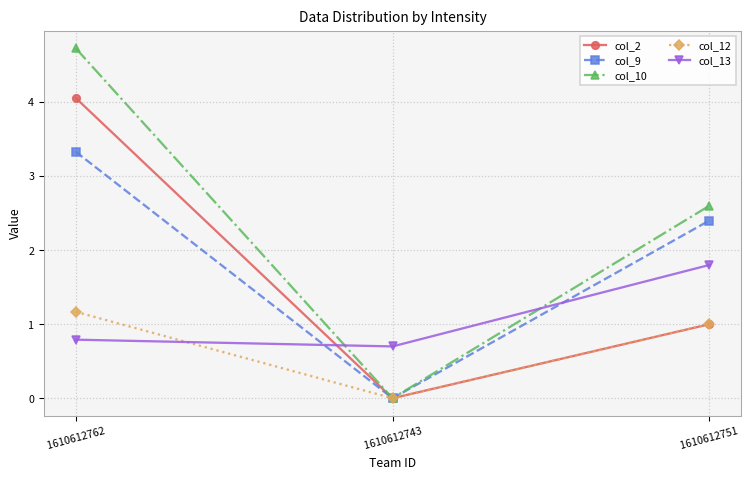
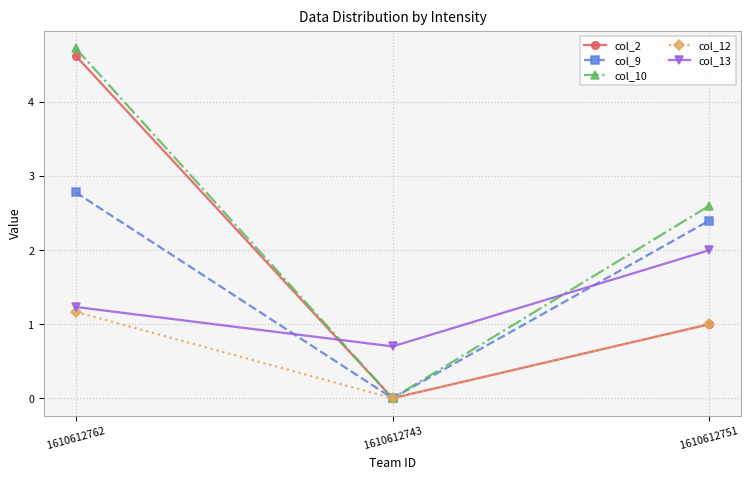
col_2, 1610612762: 4.1 -> 4.6
col_9, 1610612762: 3.3 -> 2.8
col_13, 1610612762: 0.8 -> 1.2
col_13, 1610612751: 1.8 -> 2.0
